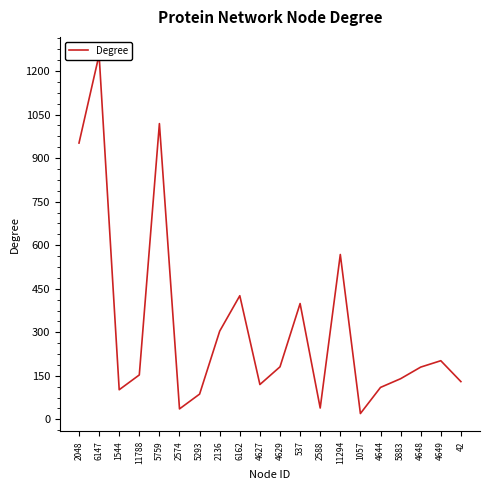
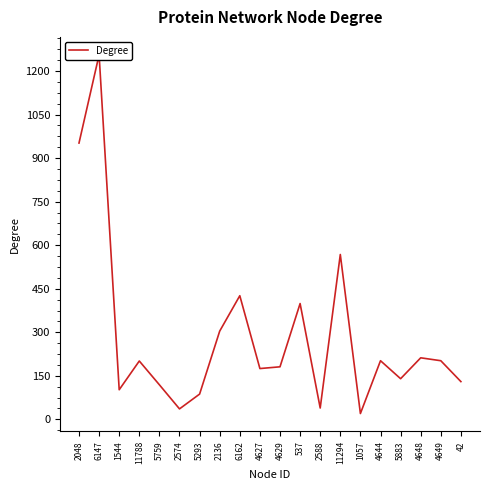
11788: 150 -> 200
5759: 1020 -> 120
4627: 120 -> 180
4644: 110 -> 200
4648: 180 -> 210
